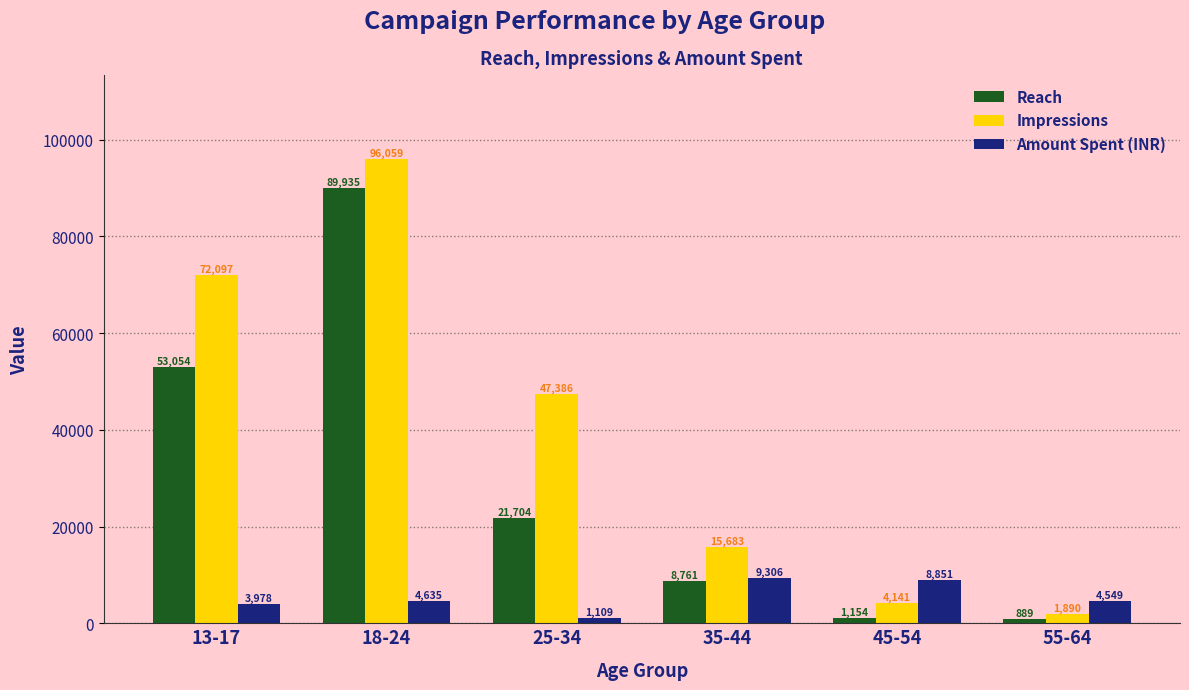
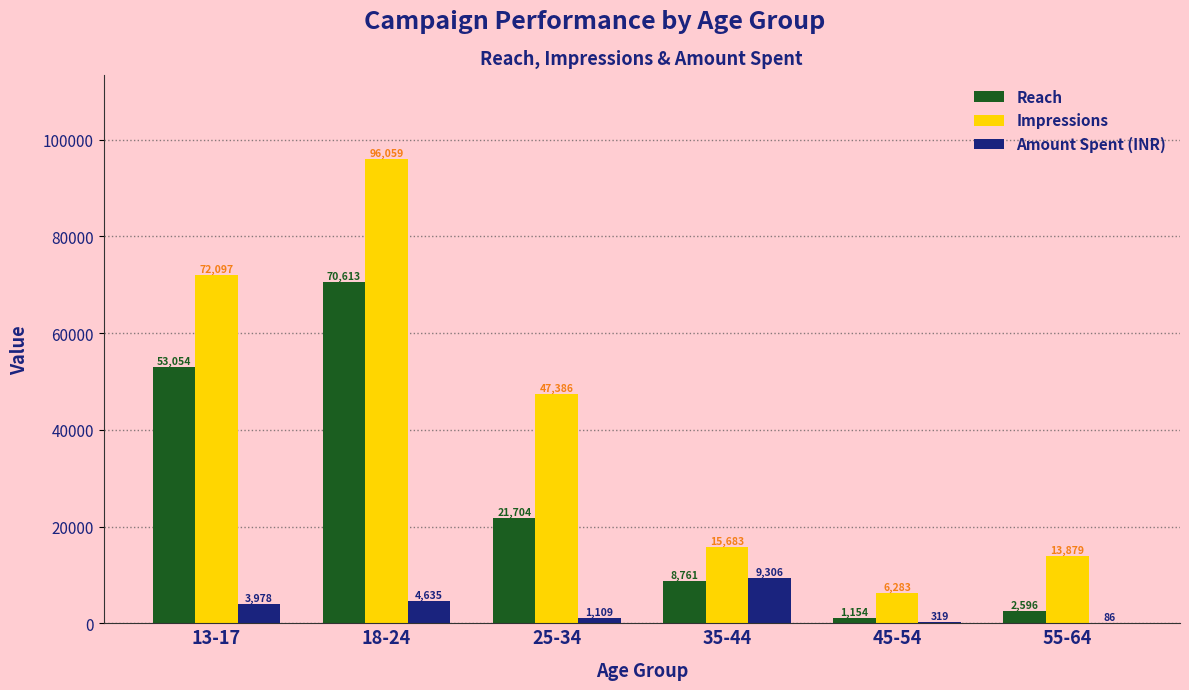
Reach, 18-24: 89,935 -> 70,613
Impressions, 45-54: 4,141 -> 6,283
Amount Spent (INR), 45-54: 8,851 -> 319
Reach, 55-64: 889 -> 2,596
Impressions, 55-64: 1,890 -> 13,879
Amount Spent (INR), 55-64: 4,549 -> 86
